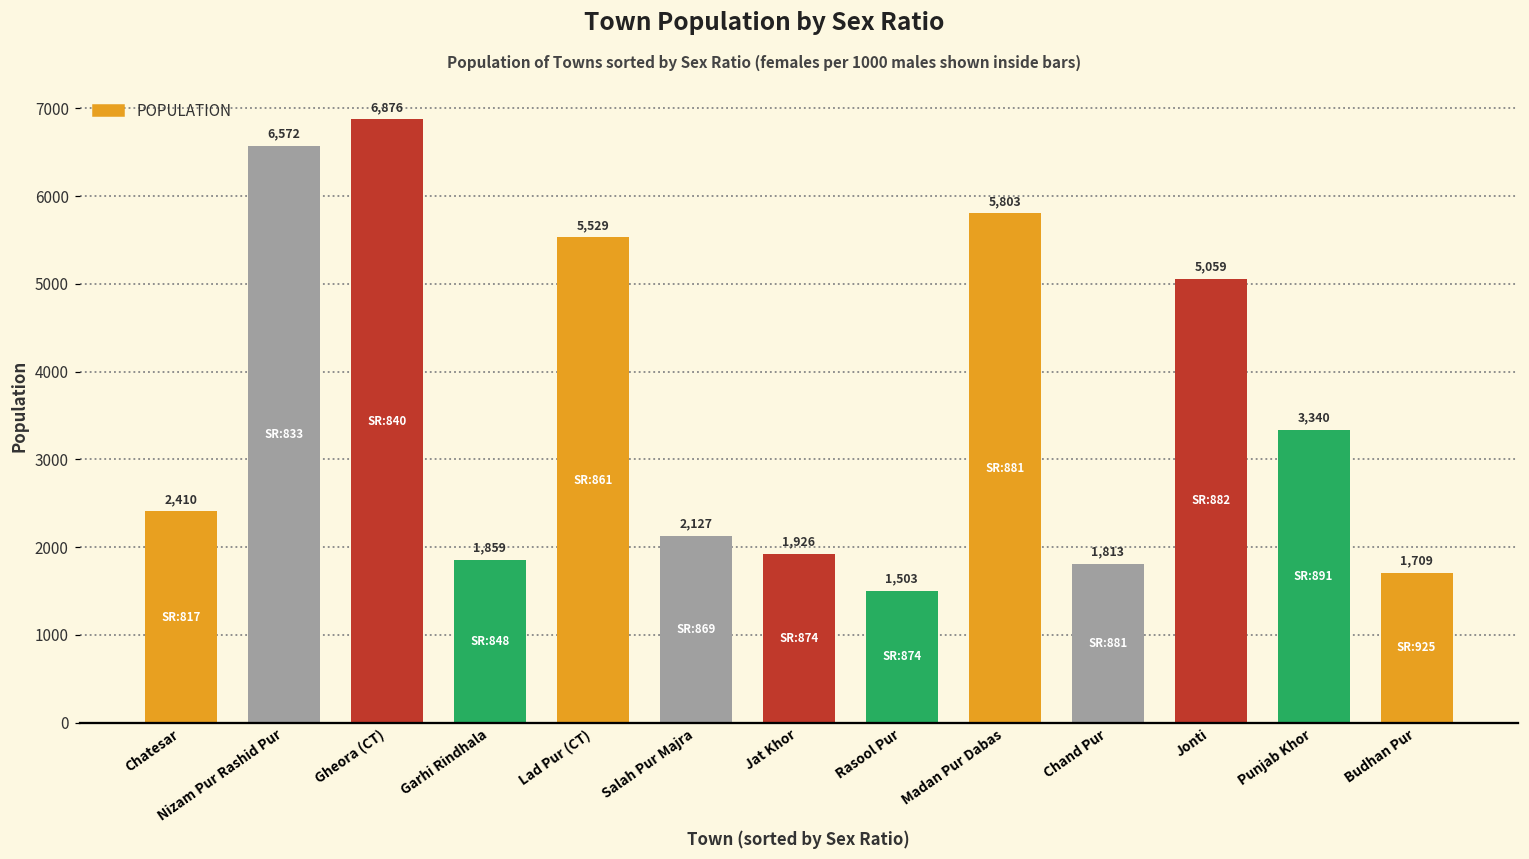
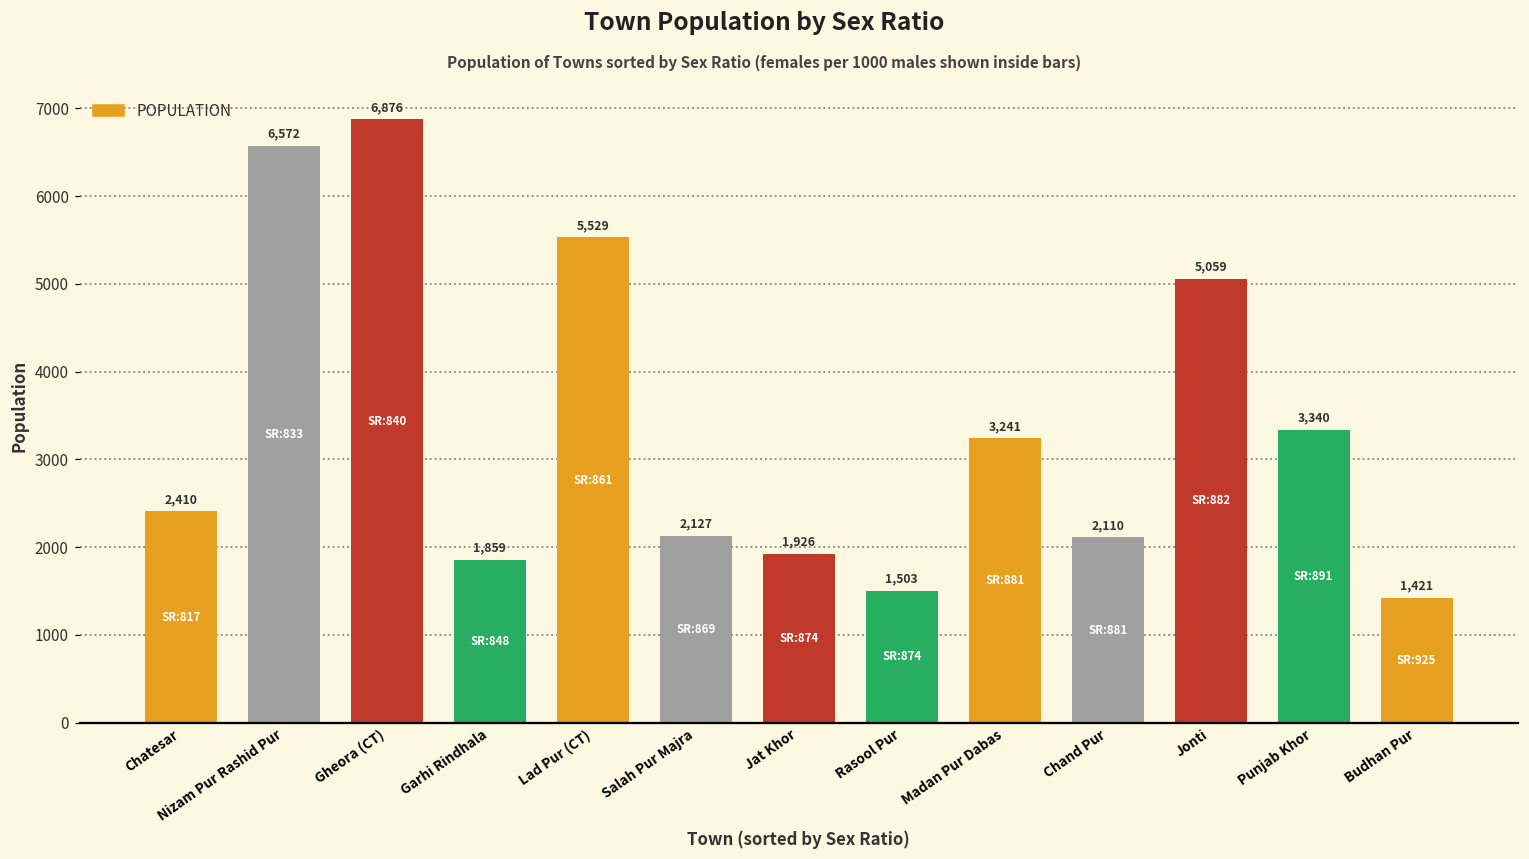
Madan Pur Dabas: 5,803 -> 3,241
Chand Pur: 1,813 -> 2,110
Budhan Pur: 1,709 -> 1,421
